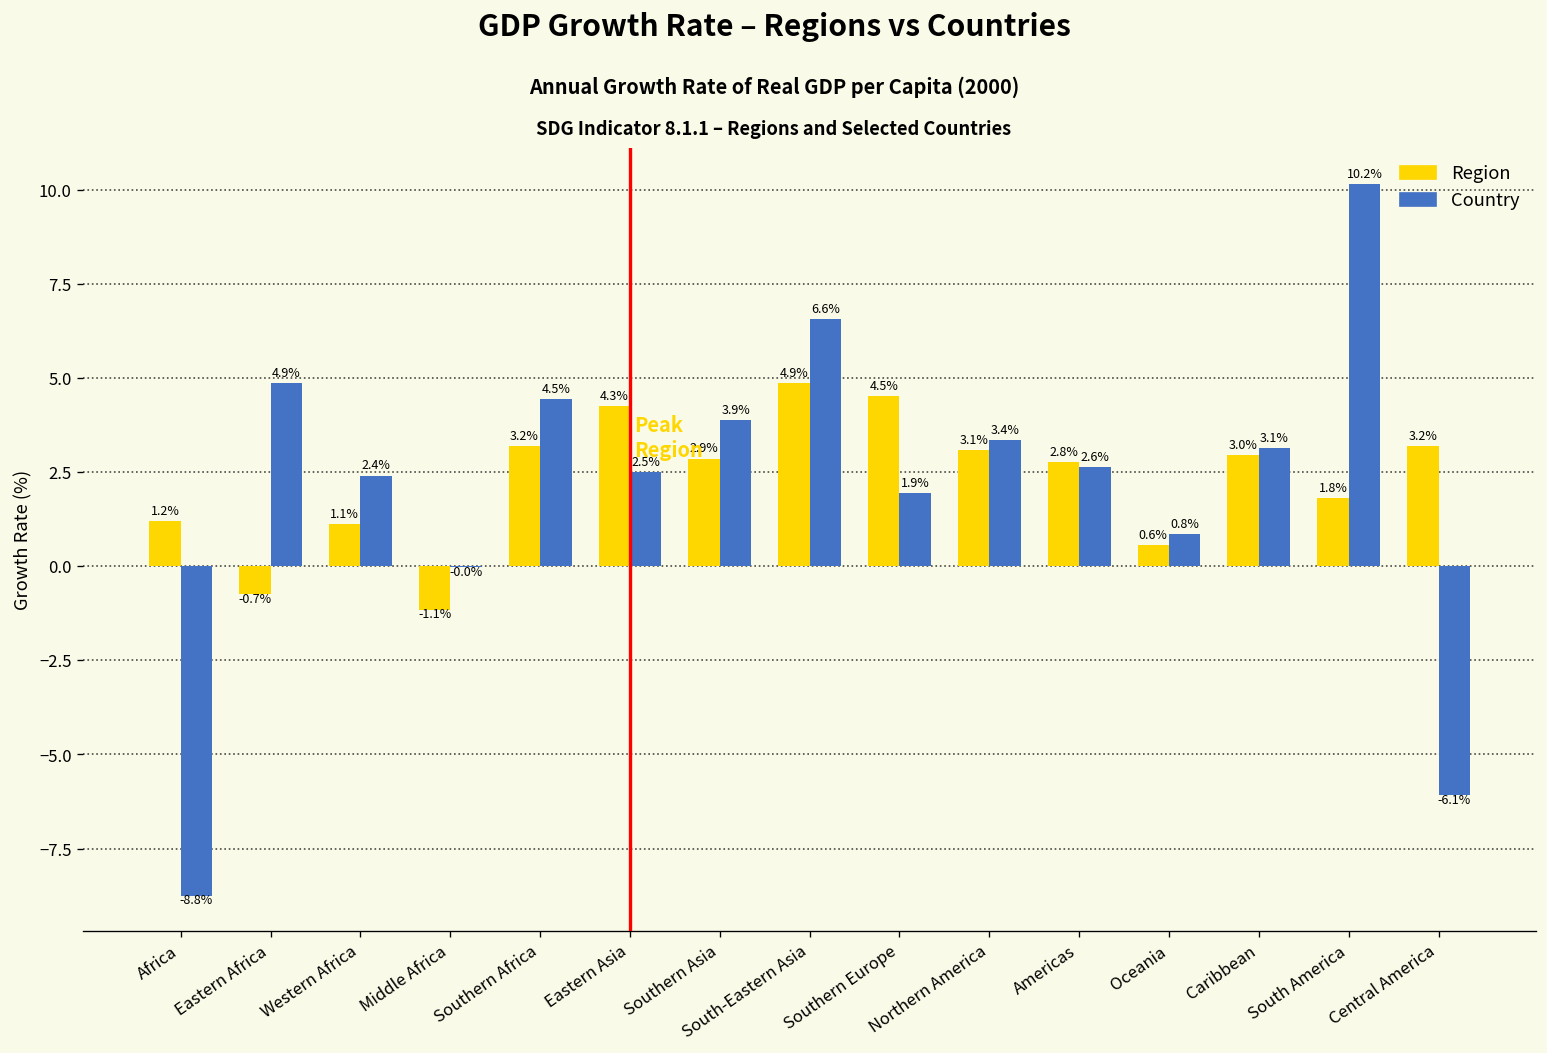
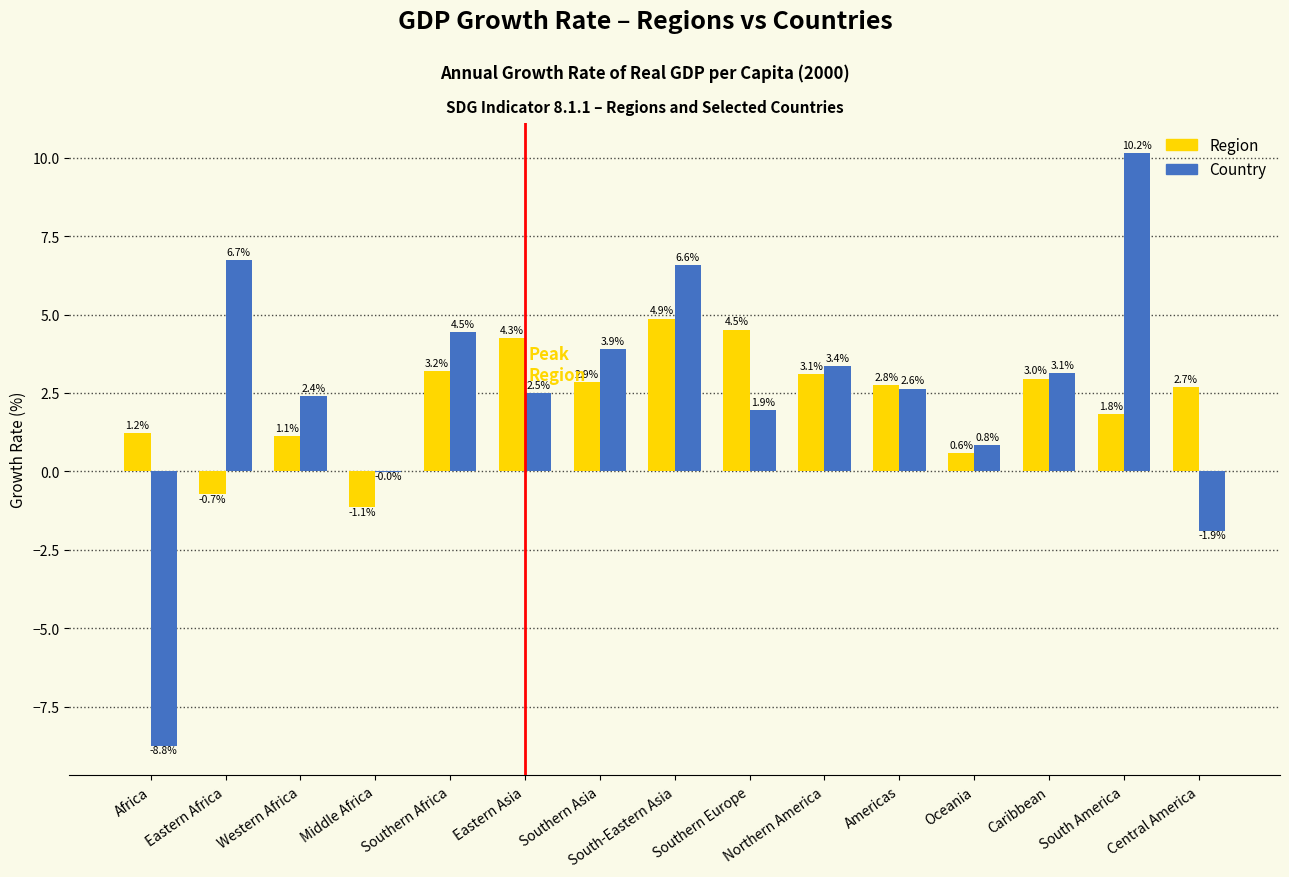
Country, Eastern Africa: 4.9% -> 6.7%
Region, Central America: 3.2% -> 2.7%
Country, Central America: -6.1% -> -1.9%
